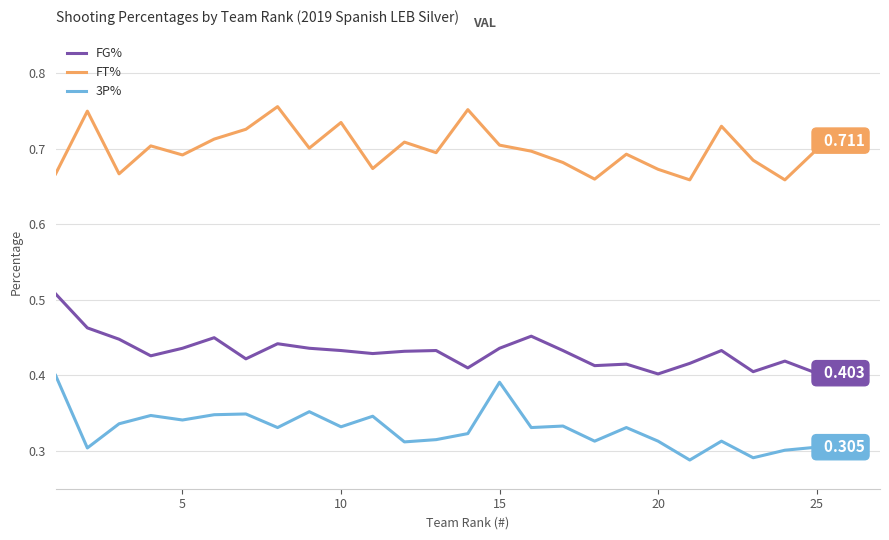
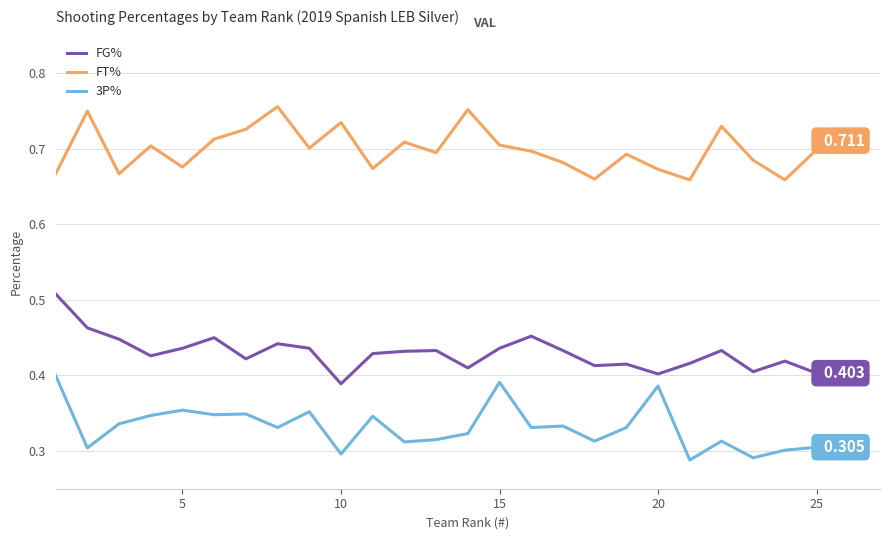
FT%, 5: 0.69 -> 0.68
3P%, 5: 0.34 -> 0.35
FG%, 10: 0.43 -> 0.39
3P%, 10: 0.33 -> 0.30
3P%, 20: 0.31 -> 0.39
